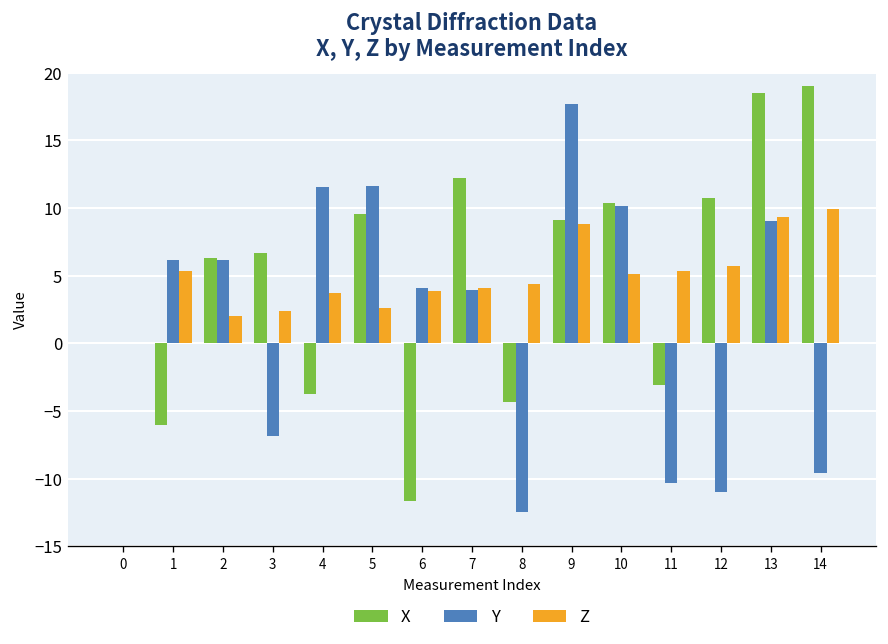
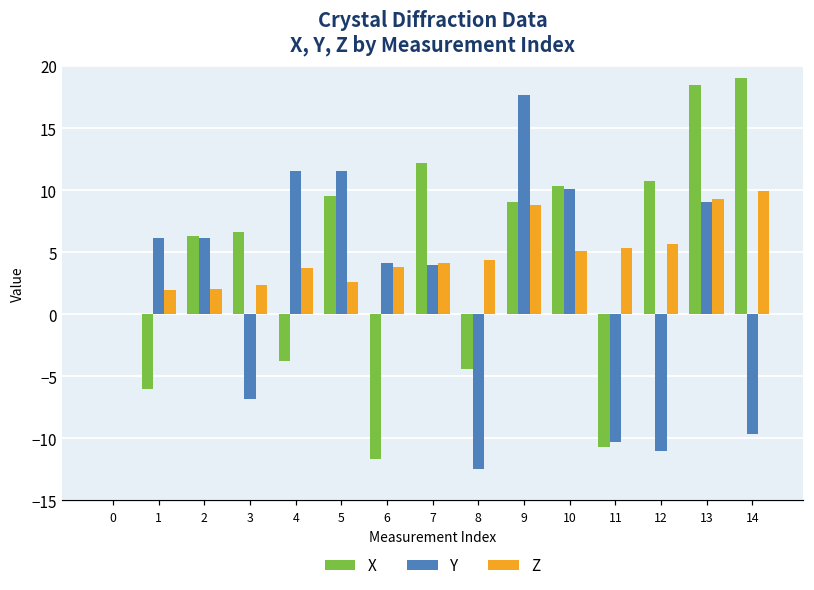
Z, 1: 5.3 -> 2.0
X, 11: -3.1 -> -10.7
